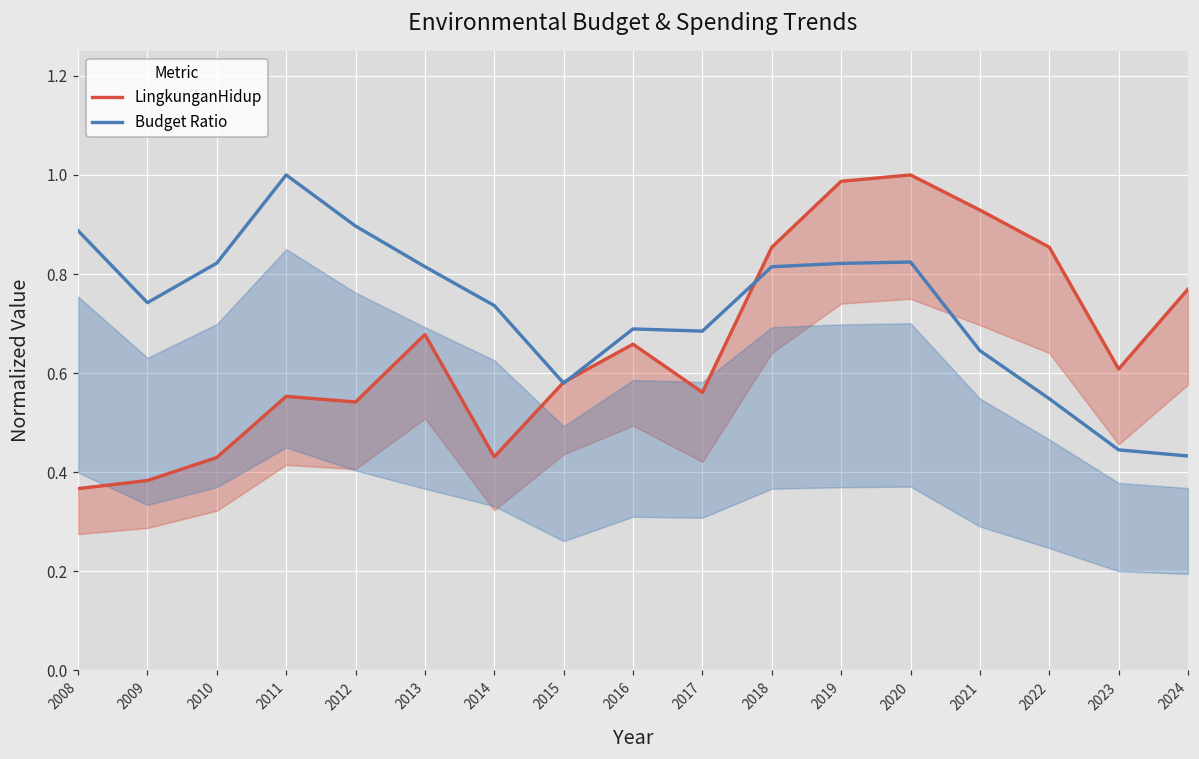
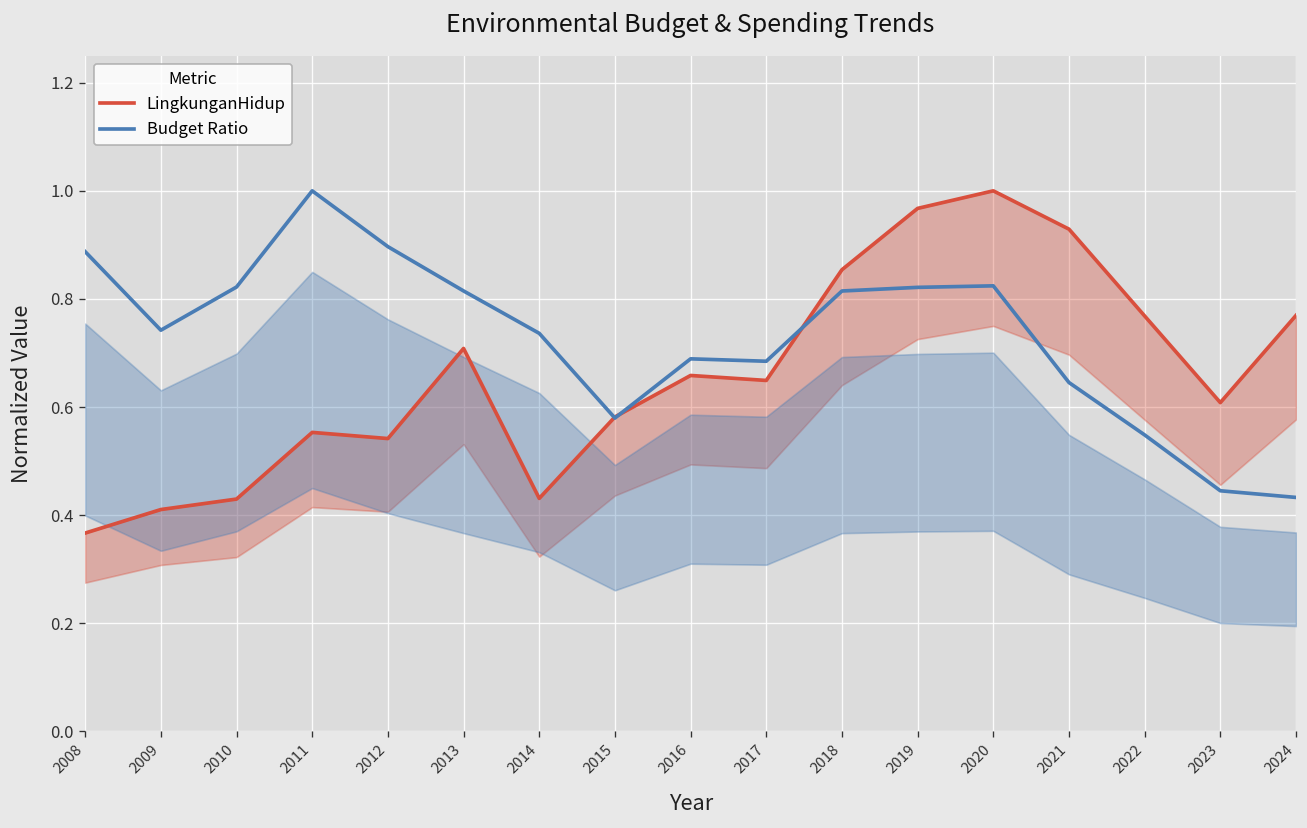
LingkunganHidup, 2009: 0.38 -> 0.41
LingkunganHidup, 2013: 0.68 -> 0.71
LingkunganHidup, 2017: 0.56 -> 0.65
LingkunganHidup, 2019: 0.99 -> 0.97
LingkunganHidup, 2022: 0.85 -> 0.77
